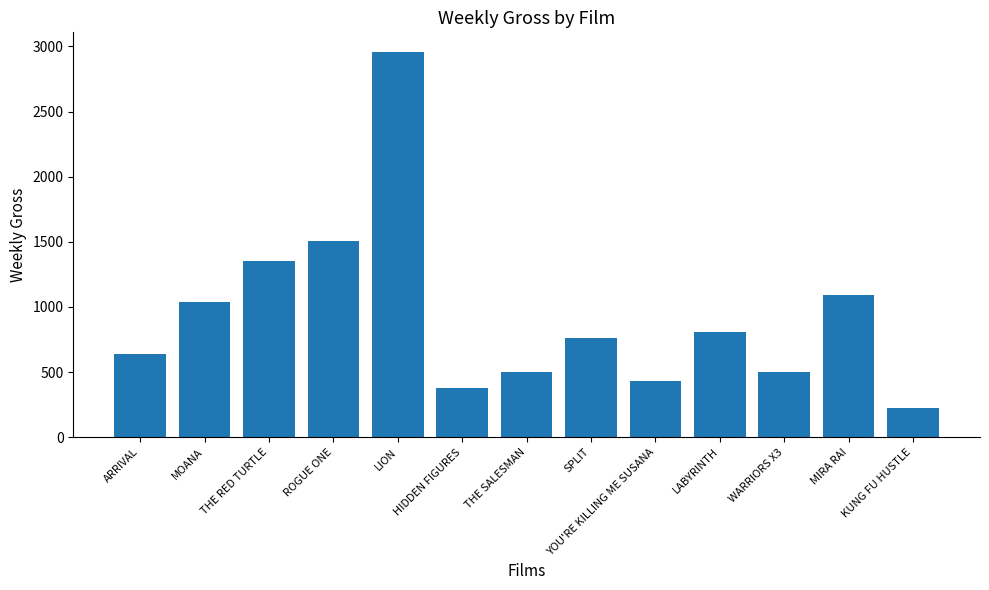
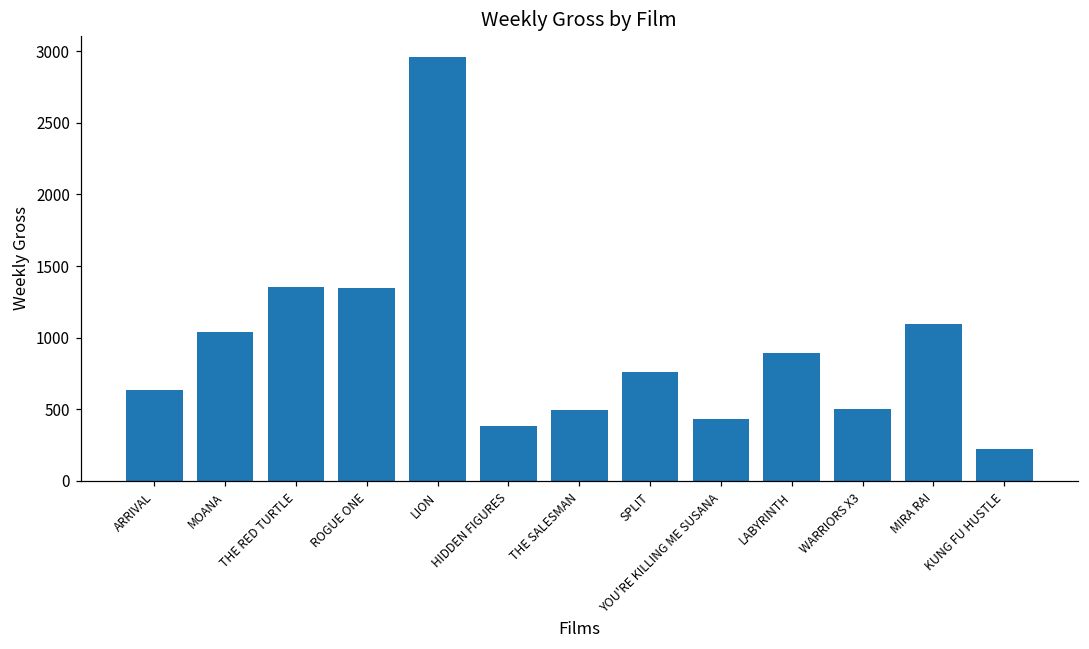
ROGUE ONE: 1500 -> 1350
LABYRINTH: 810 -> 900
